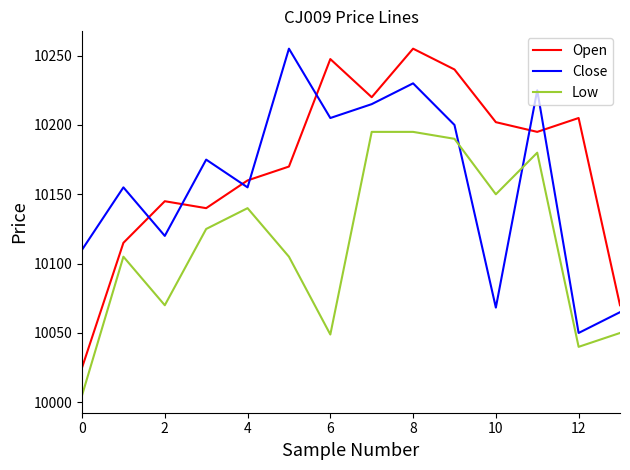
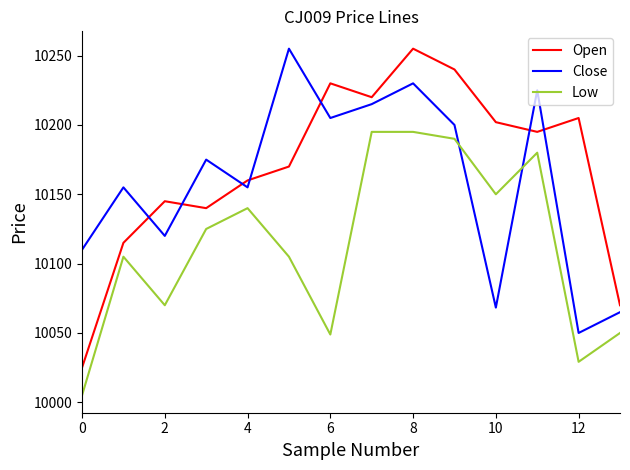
Open, 6: 10248 -> 10230
Low, 12: 10040 -> 10029
